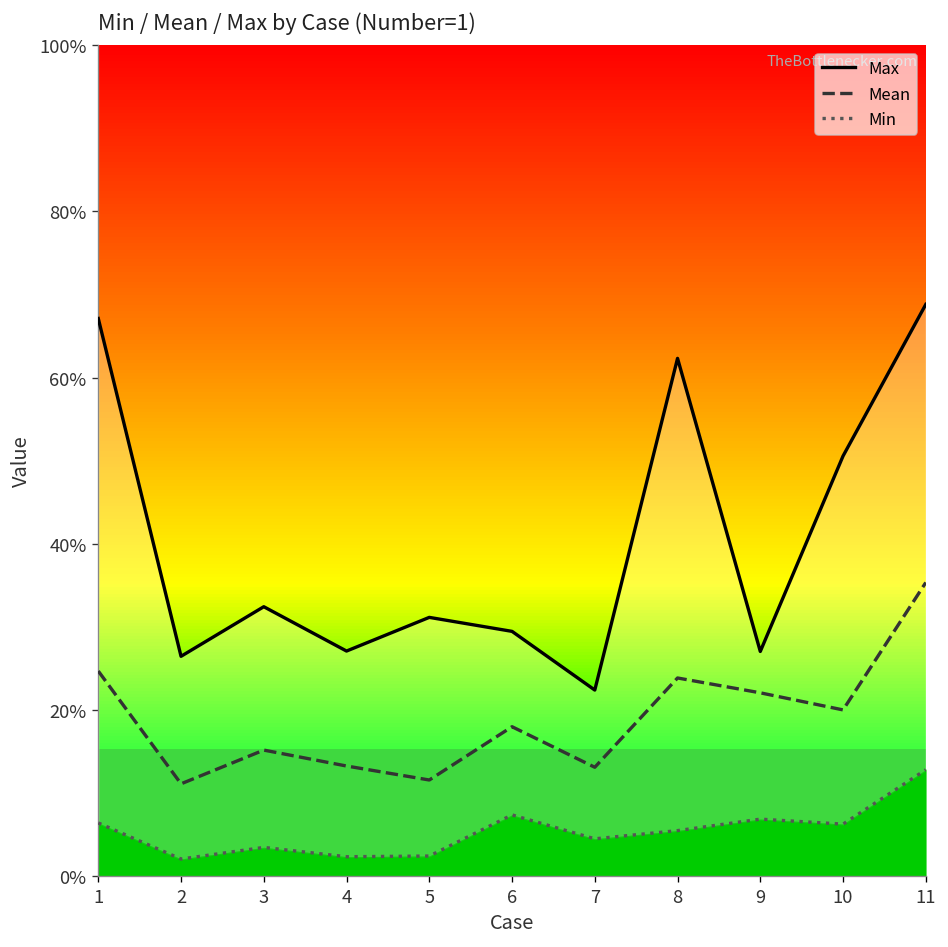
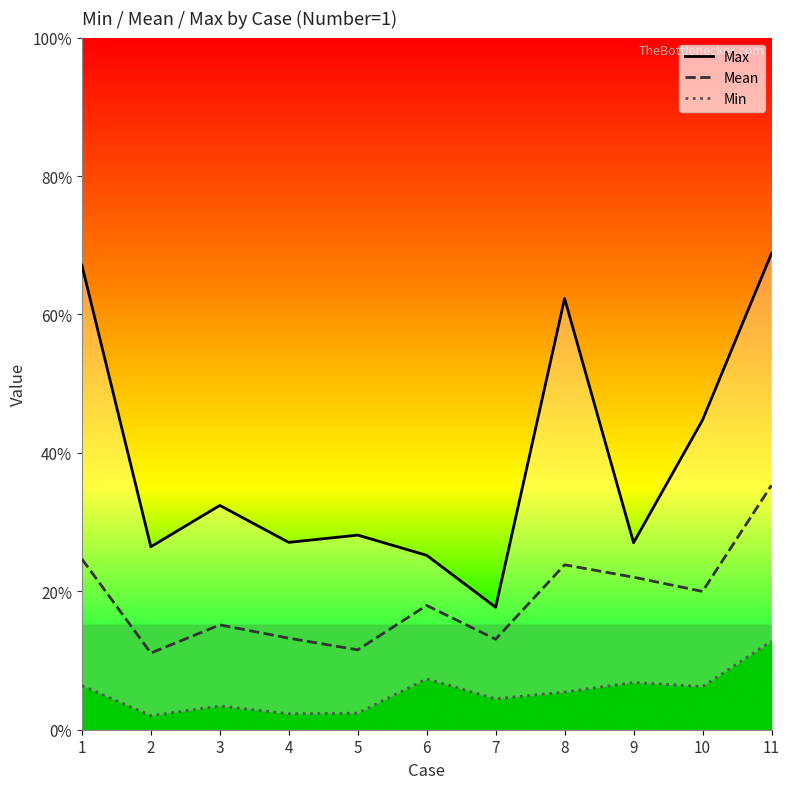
Max, 5: 31% -> 28%
Max, 6: 29% -> 25%
Max, 7: 22% -> 18%
Max, 10: 51% -> 45%
